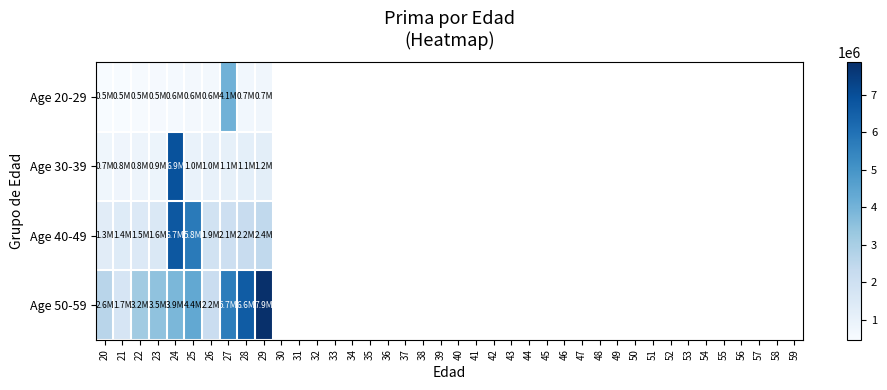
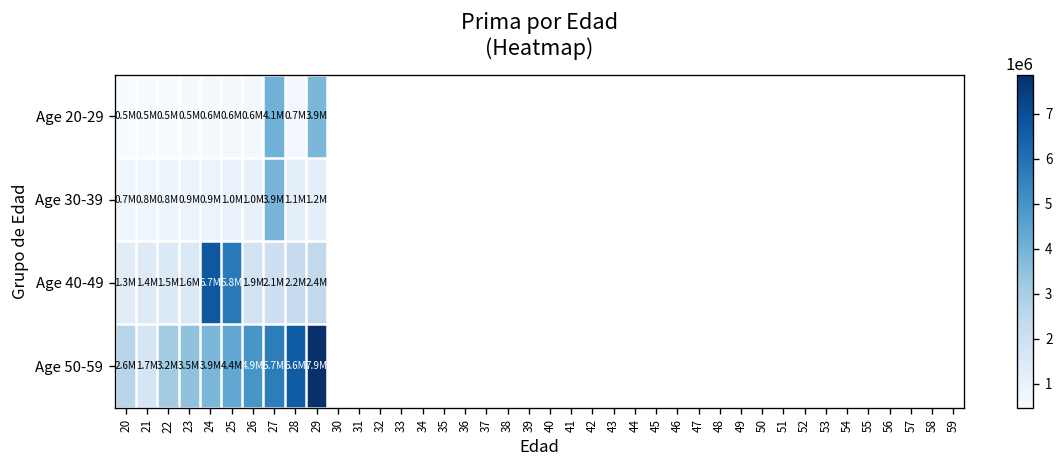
Age 20-29, 29: 0.7M -> 3.9M
Age 30-39, 24: 6.9M -> 0.9M
Age 30-39, 27: 1.1M -> 3.9M
Age 50-59, 26: 2.2M -> 4.9M
